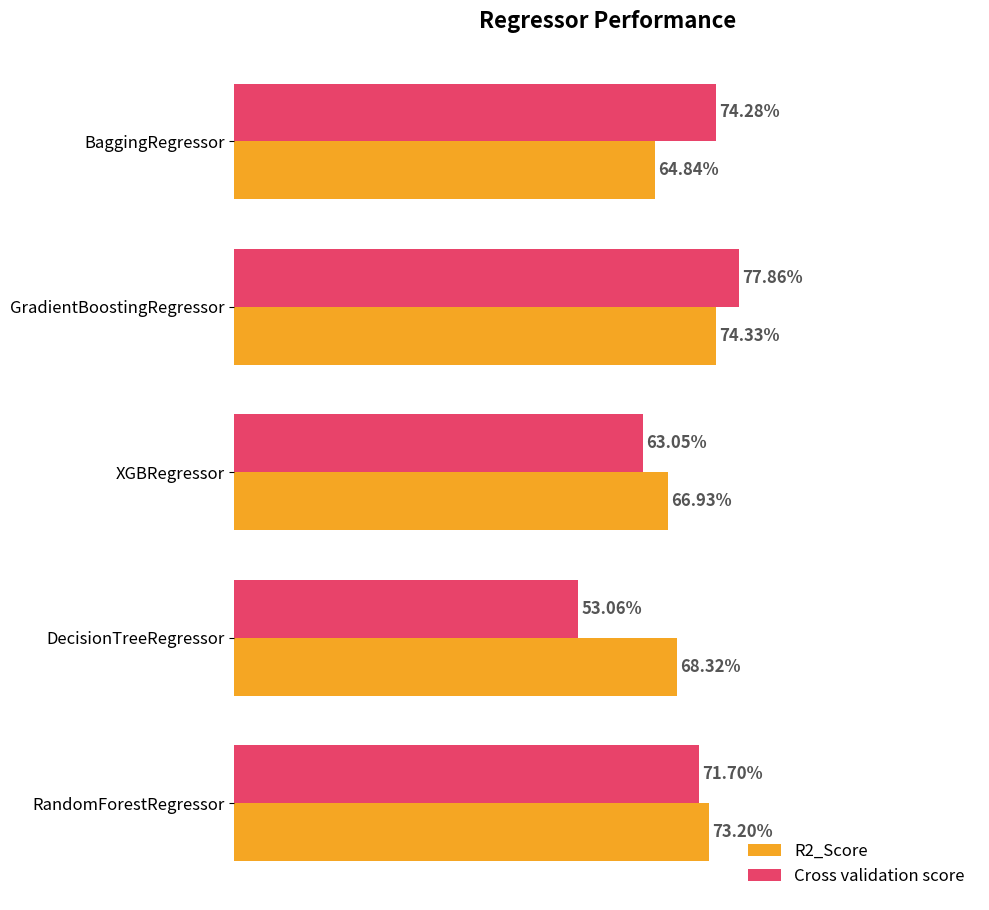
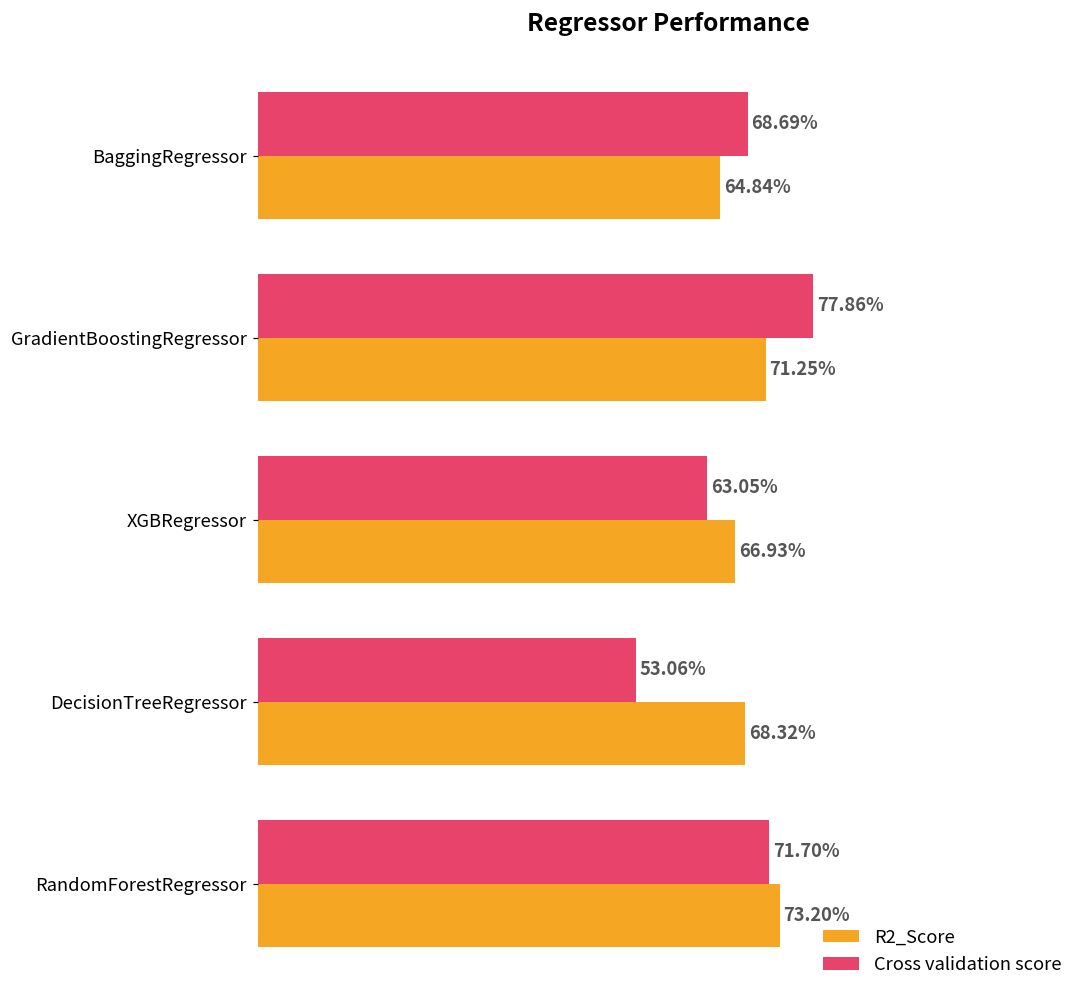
Cross validation score, BaggingRegressor: 74.28% -> 68.69%
R2_Score, GradientBoostingRegressor: 74.33% -> 71.25%
